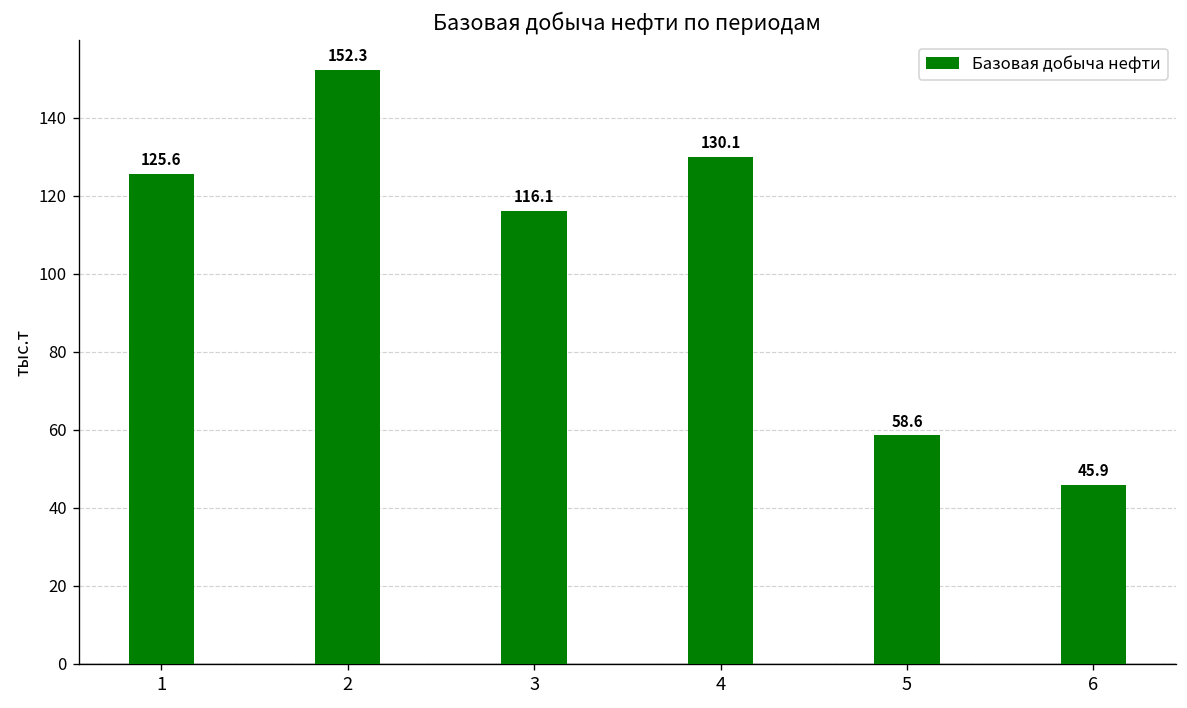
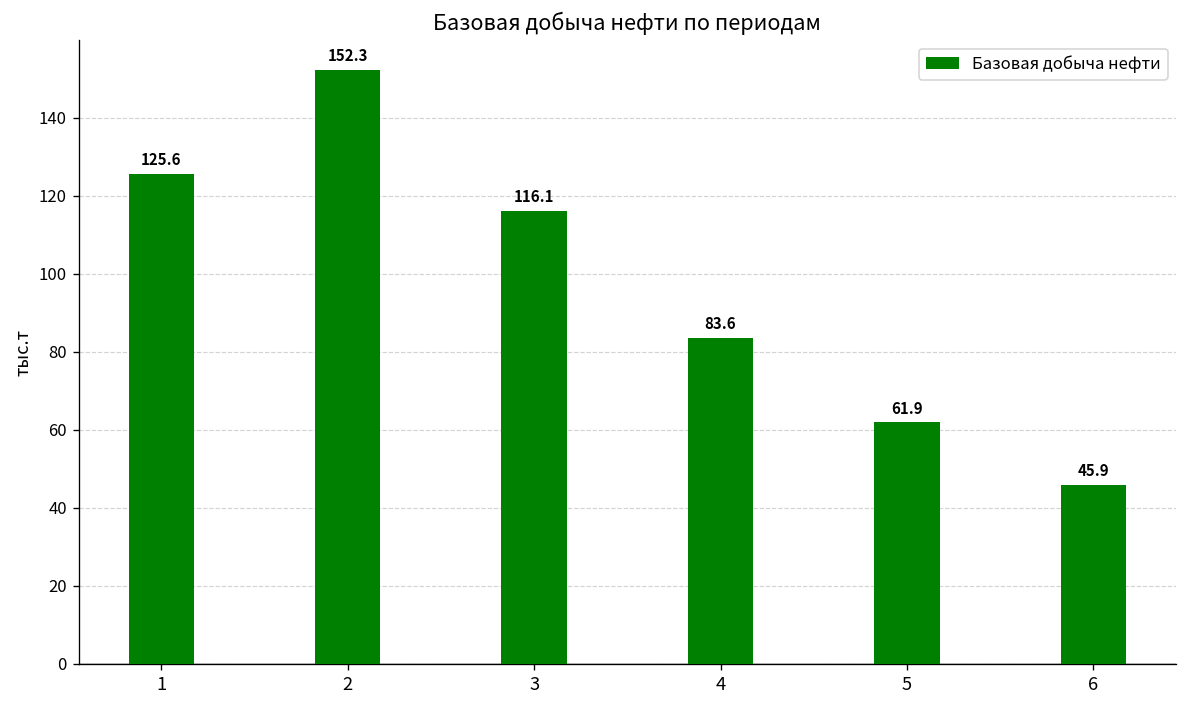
4: 130.1 -> 83.6
5: 58.6 -> 61.9
